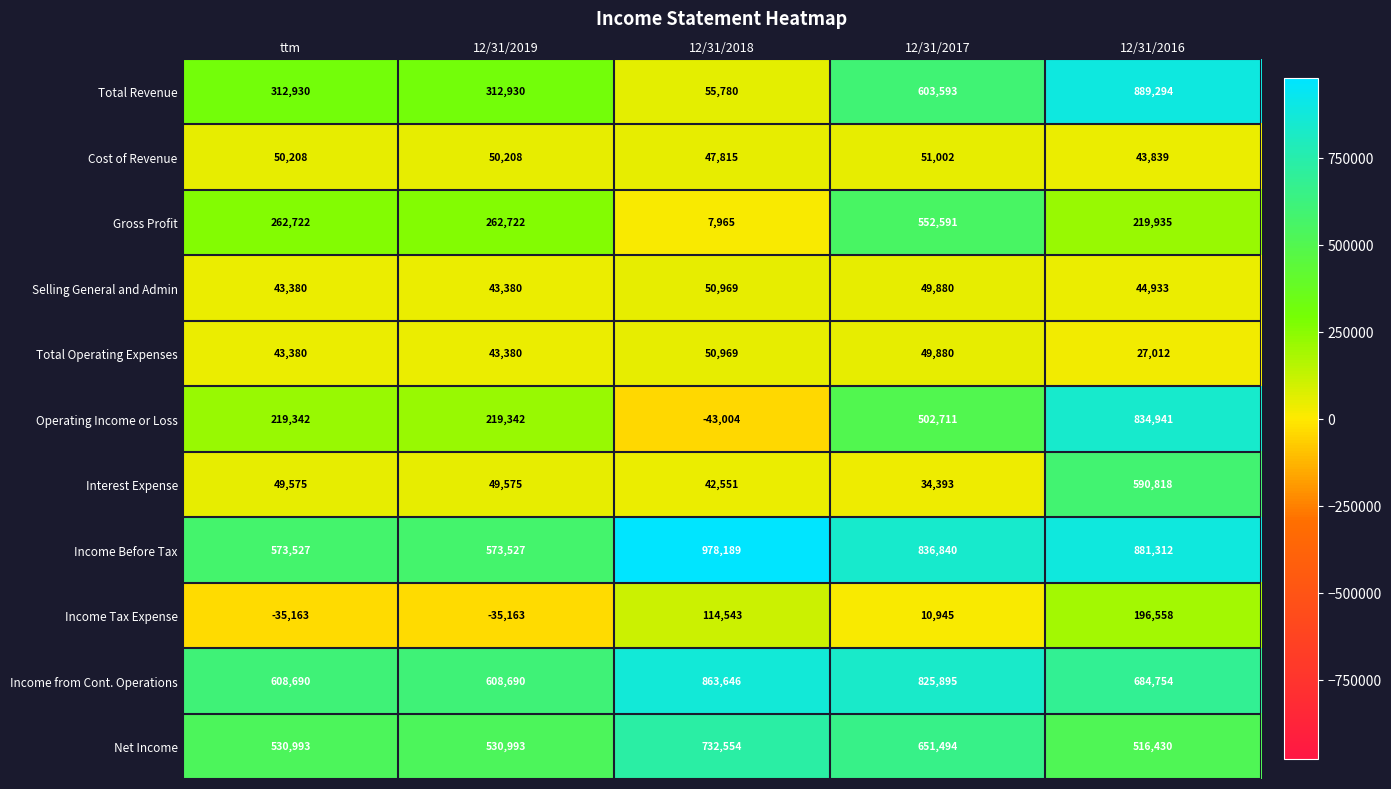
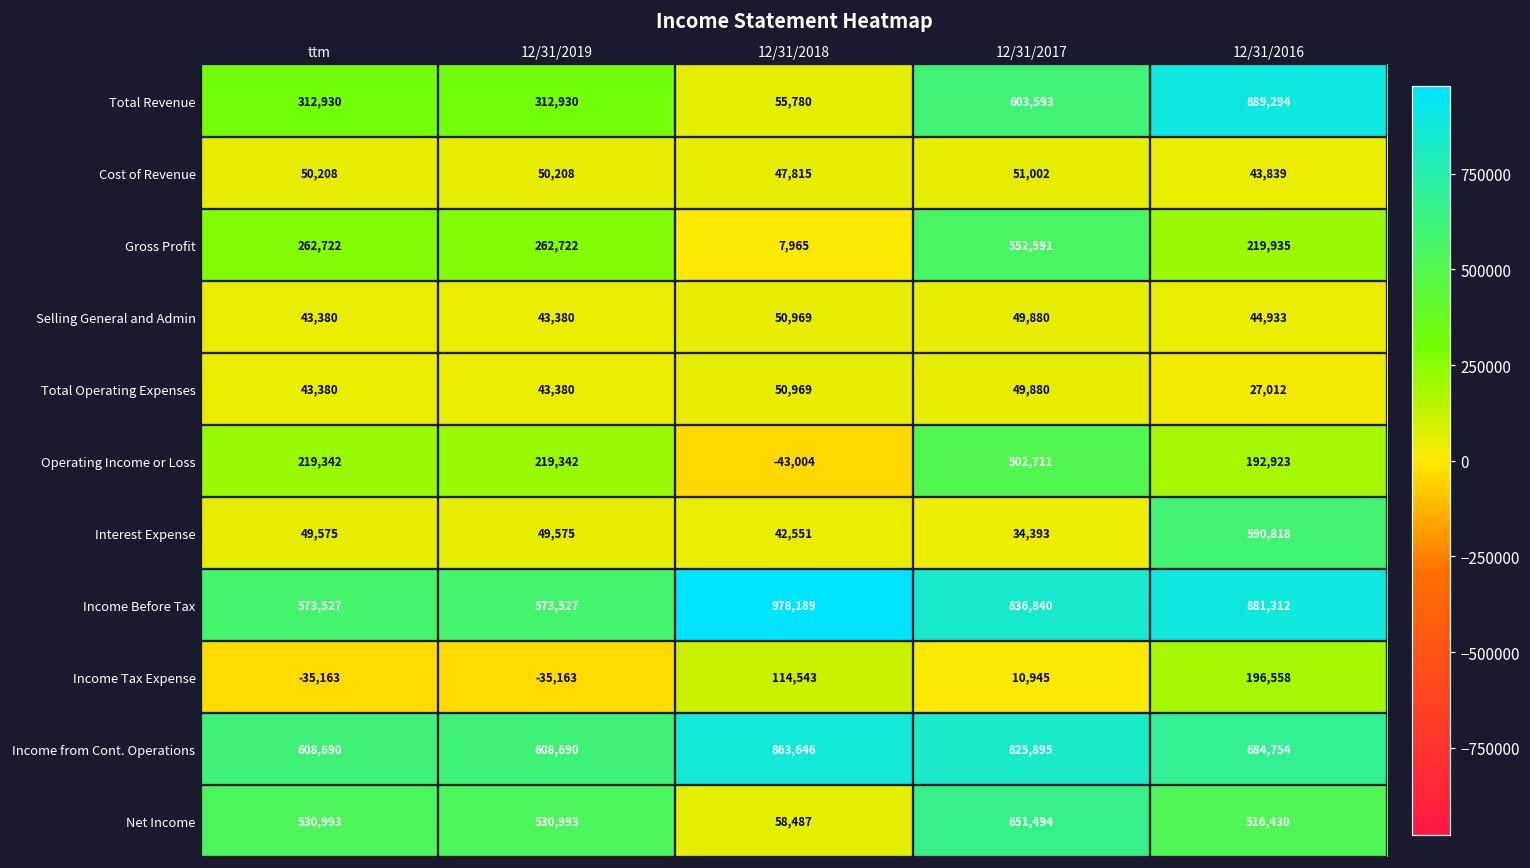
Operating Income or Loss, 12/31/2016: 834,941 -> 192,923
Net Income, 12/31/2018: 732,554 -> 58,487
